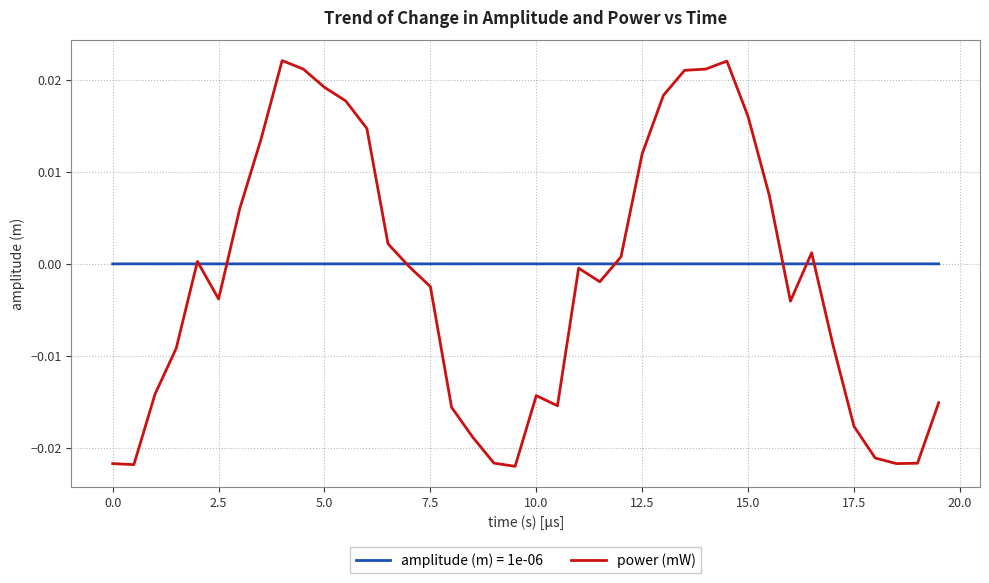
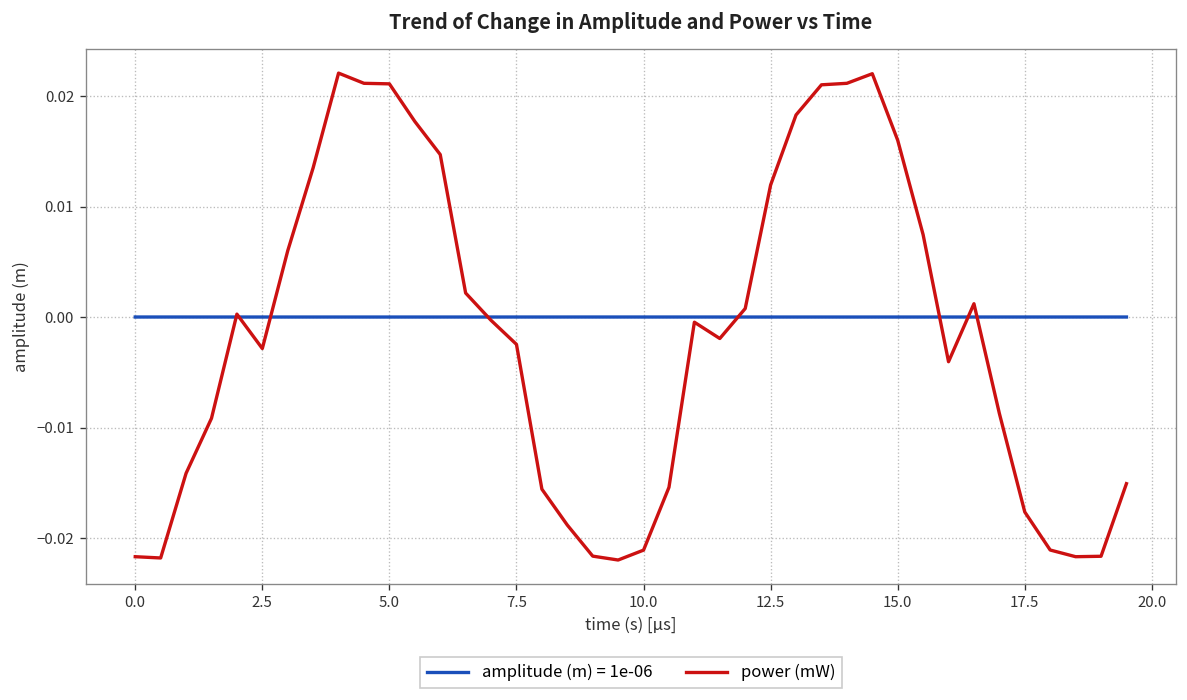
power (mW), 2.5: -0.004 -> -0.003
power (mW), 5.0: 0.019 -> 0.021
power (mW), 10.0: -0.014 -> -0.021
